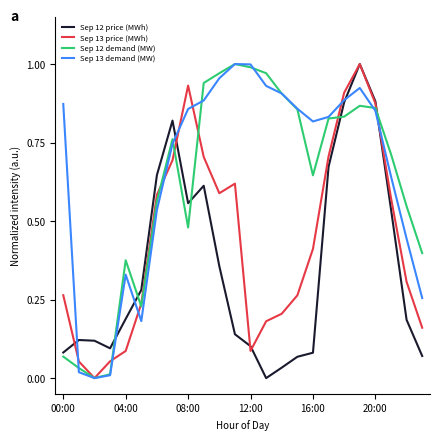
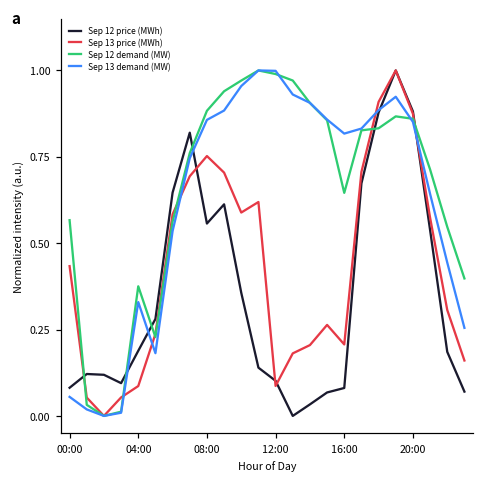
Sep 13 price (MWh), 00:00: 0.26 -> 0.43
Sep 12 demand (MW), 00:00: 0.07 -> 0.57
Sep 13 demand (MW), 00:00: 0.87 -> 0.06
Sep 13 price (MWh), 08:00: 0.93 -> 0.75
Sep 12 demand (MW), 08:00: 0.48 -> 0.88
Sep 13 price (MWh), 16:00: 0.41 -> 0.21
